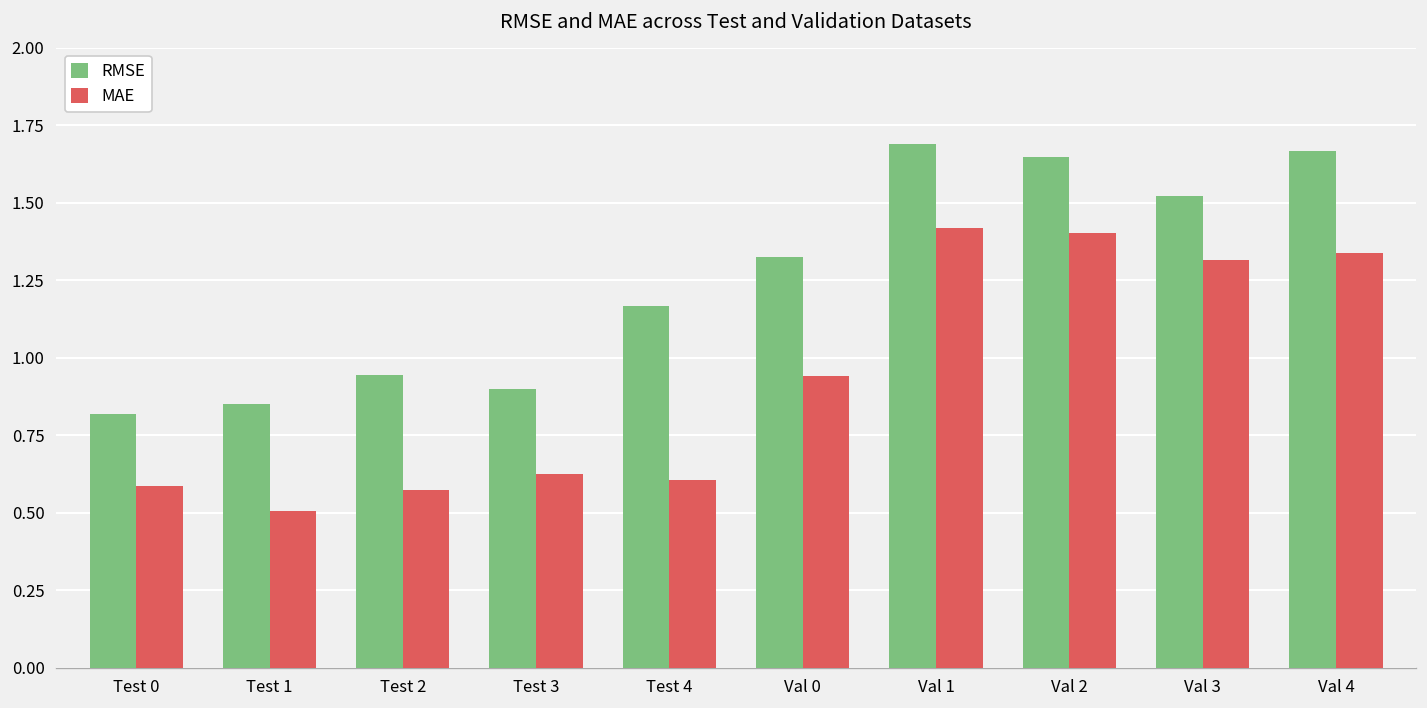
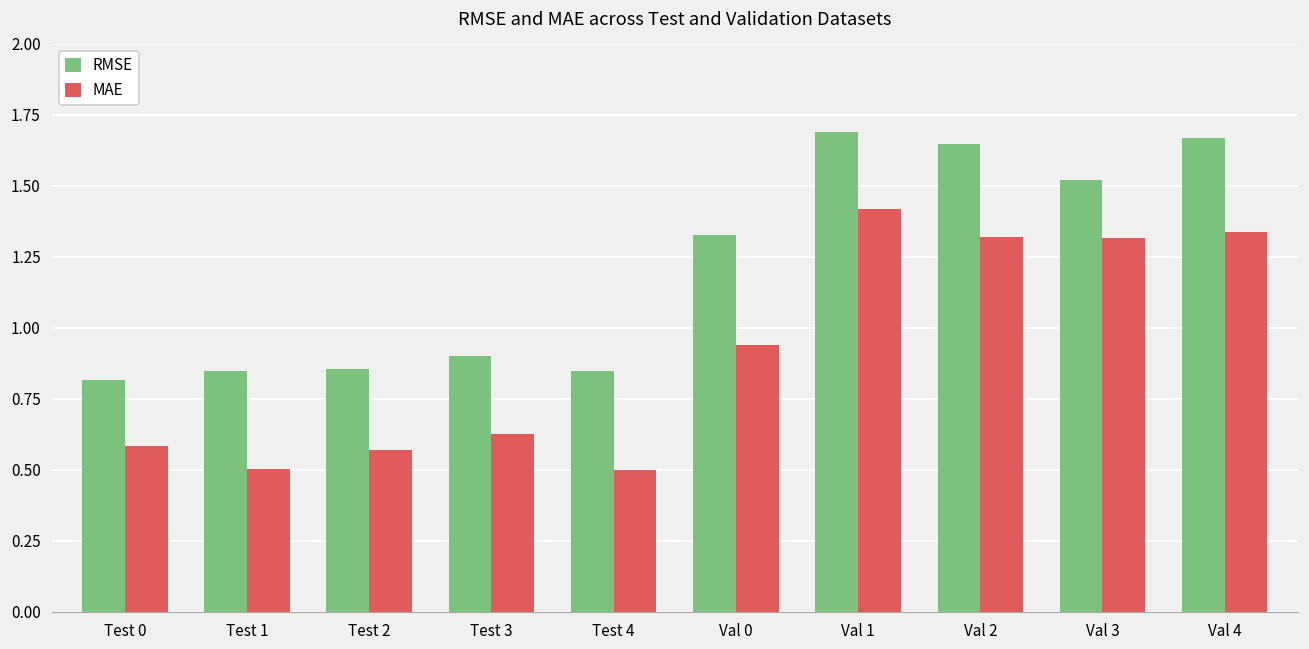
RMSE, Test 2: 0.94 -> 0.86
RMSE, Test 4: 1.17 -> 0.85
MAE, Test 4: 0.60 -> 0.50
MAE, Val 2: 1.40 -> 1.32
